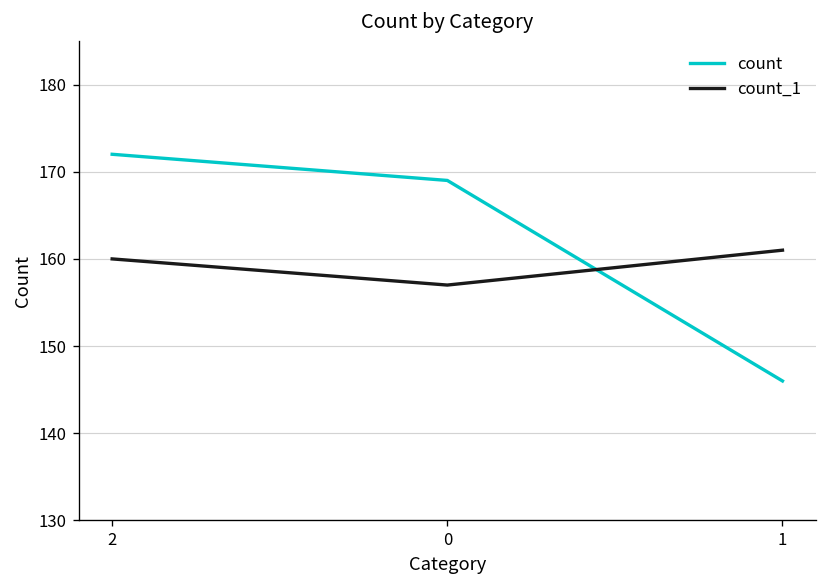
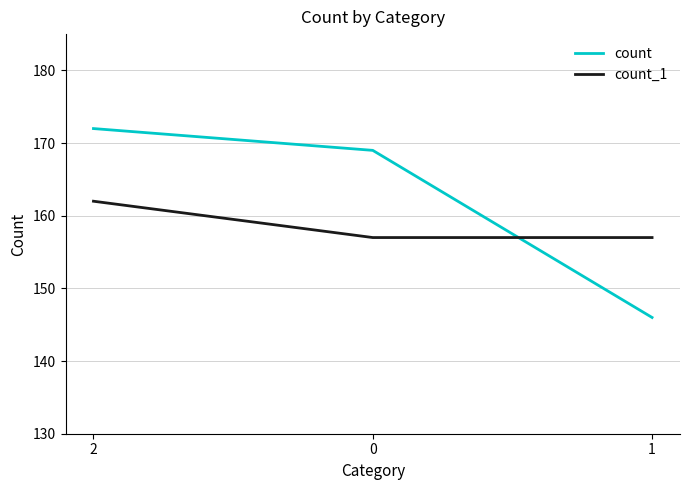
count_1, 2: 160 -> 162
count_1, 1: 161 -> 157
